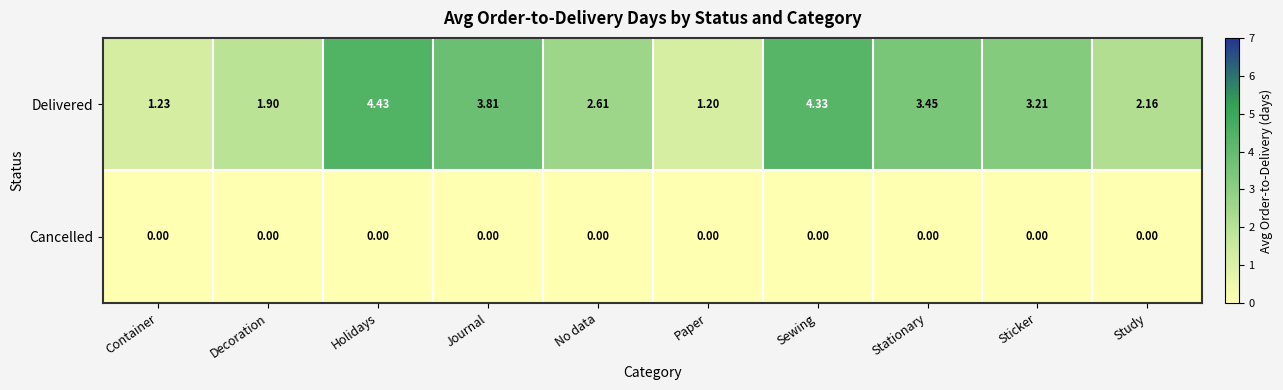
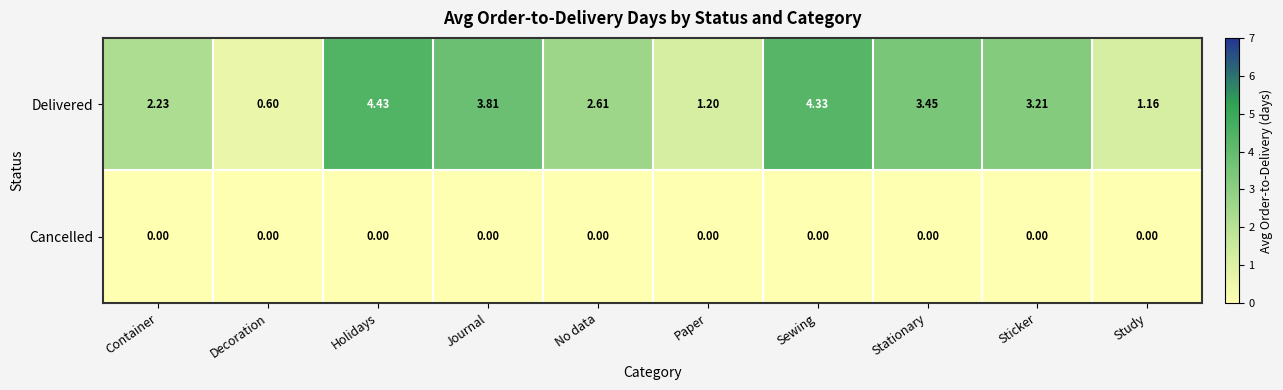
Delivered, Container: 1.23 -> 2.23
Delivered, Decoration: 1.90 -> 0.60
Delivered, Study: 2.16 -> 1.16
